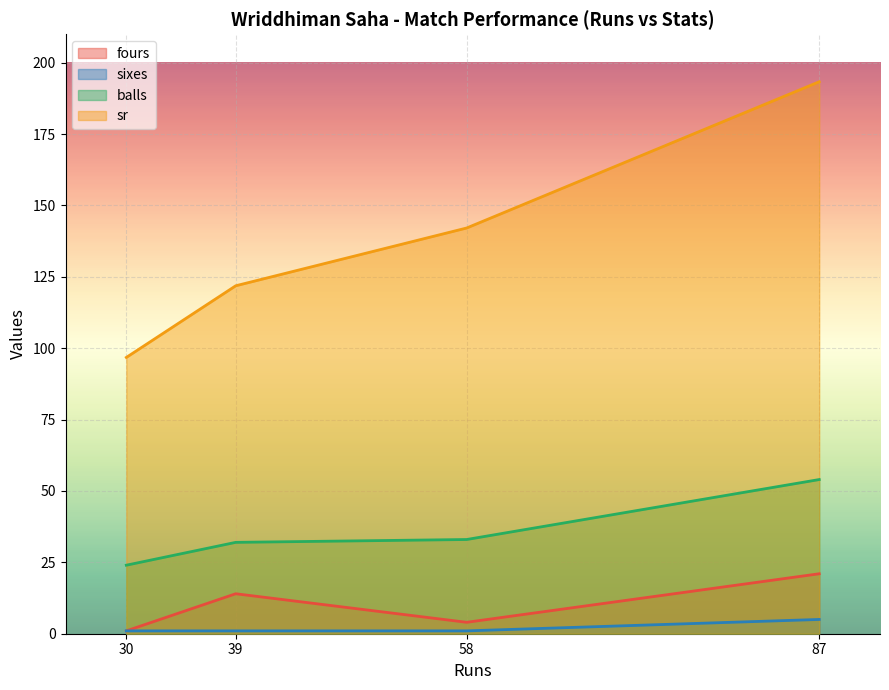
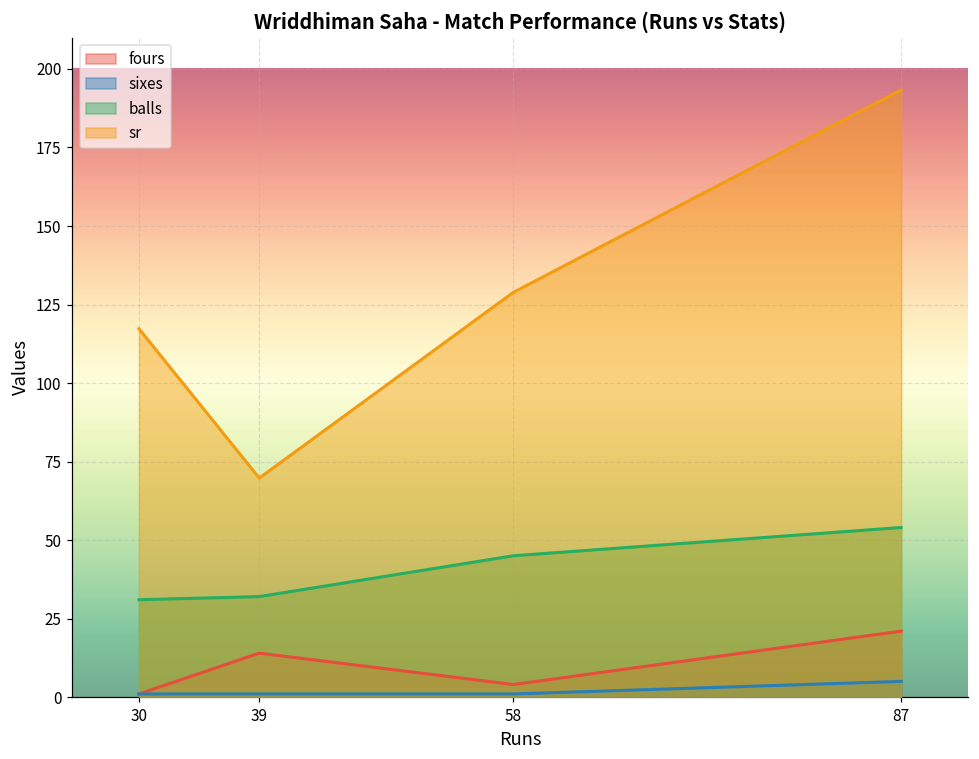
balls, 30: 24 -> 31
sr, 30: 97 -> 117
sr, 39: 122 -> 70
balls, 58: 33 -> 45
sr, 58: 142 -> 129
